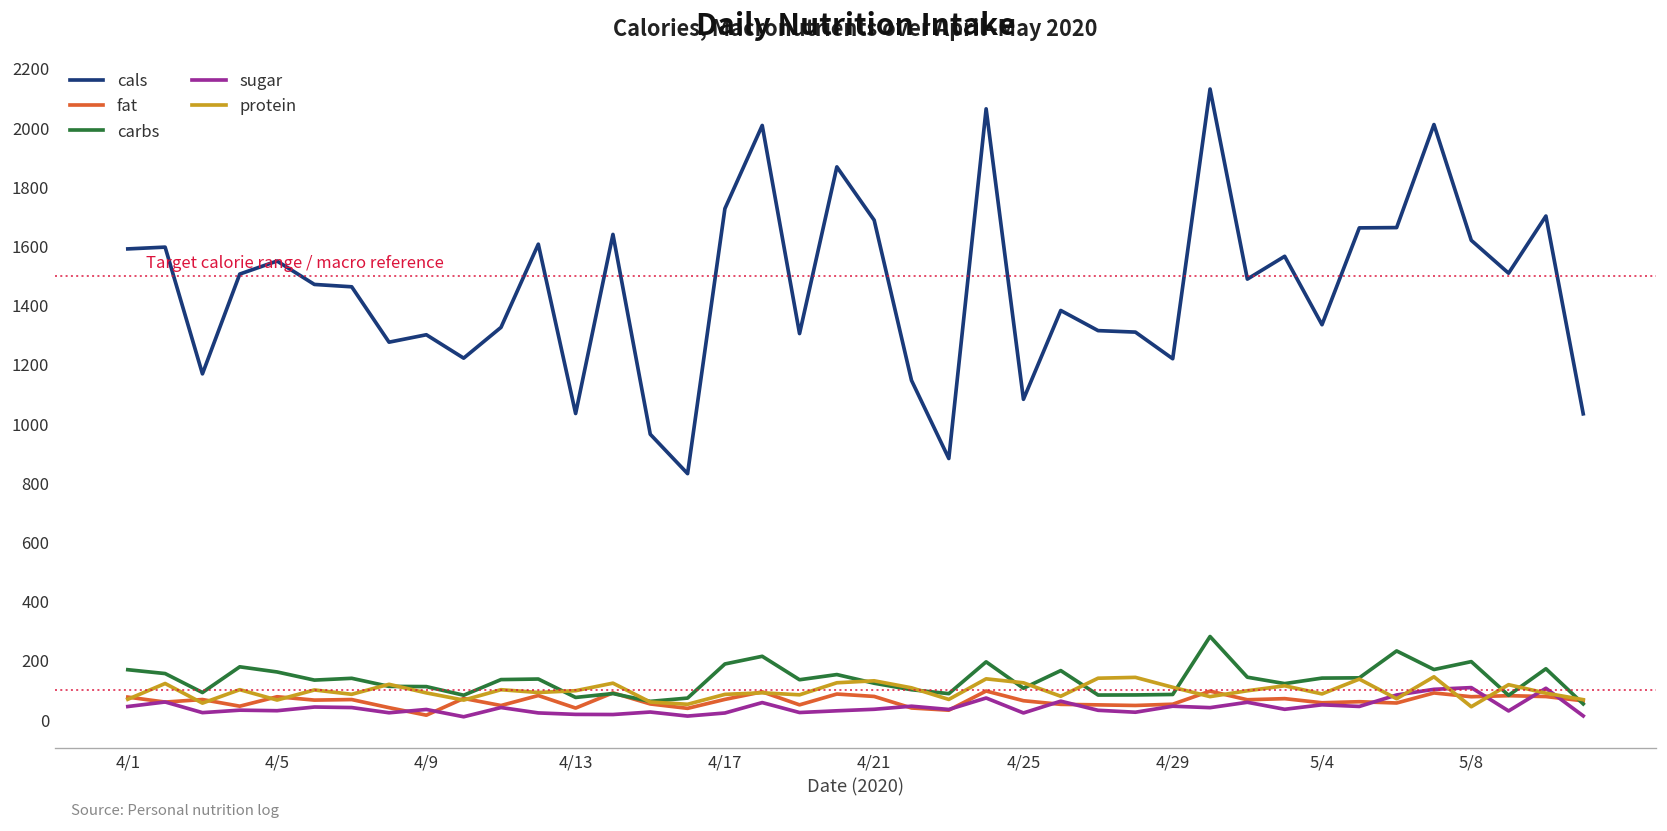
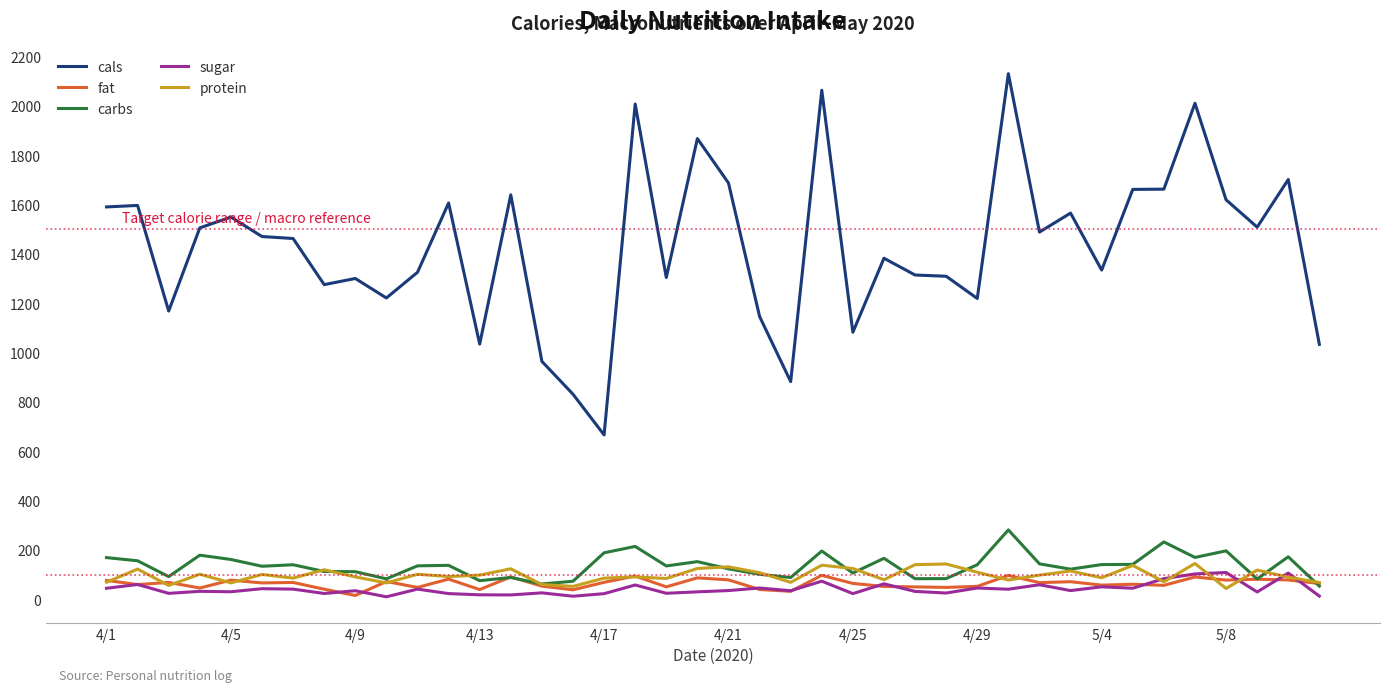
cals, 4/17: 1730 -> 670
carbs, 4/29: 90 -> 140
